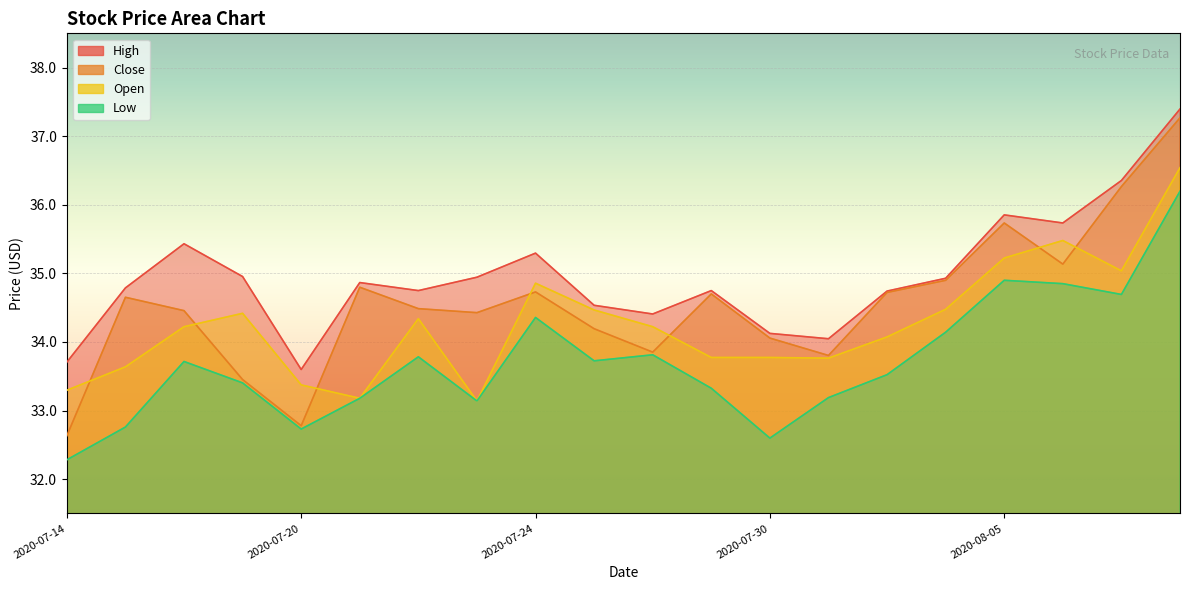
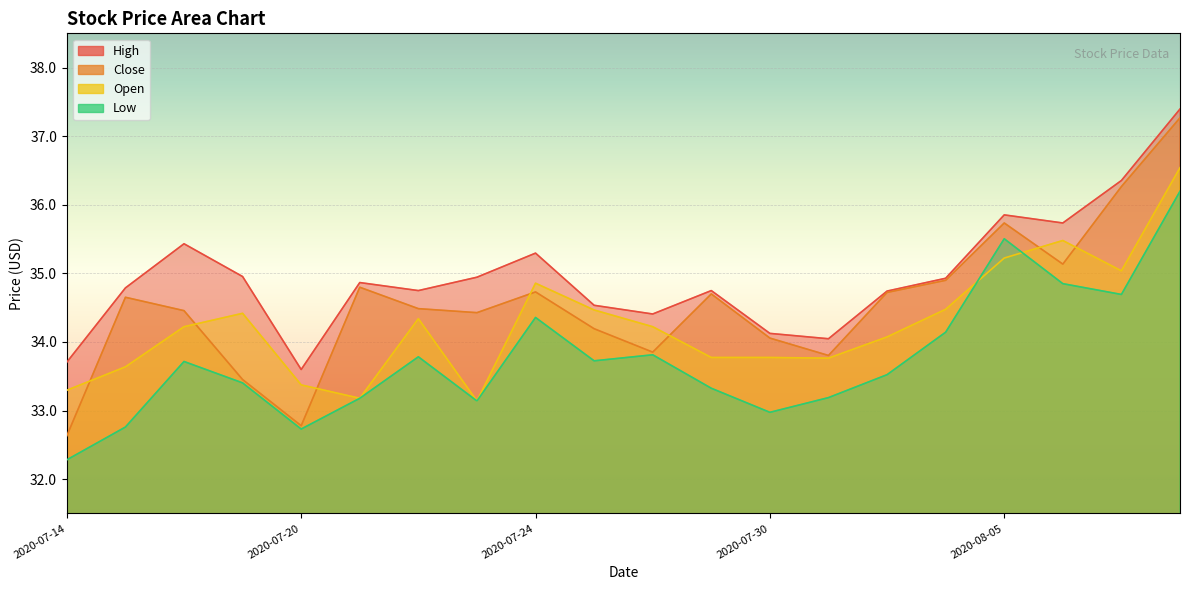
Low, 2020-07-30: 32.6 -> 33.0
Low, 2020-08-05: 34.9 -> 35.5
